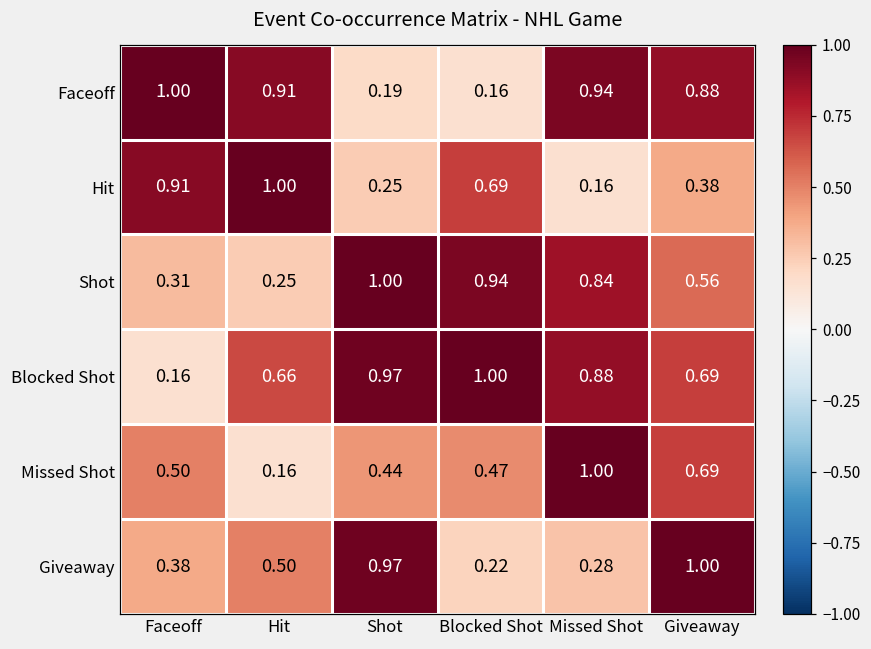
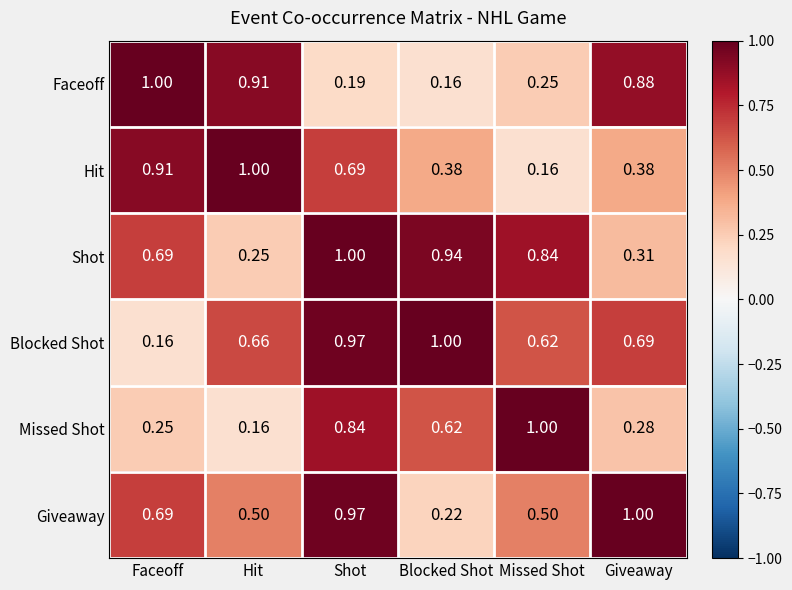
Faceoff, Missed Shot: 0.94 -> 0.25
Hit, Shot: 0.25 -> 0.69
Hit, Blocked Shot: 0.69 -> 0.38
Shot, Faceoff: 0.31 -> 0.69
Shot, Giveaway: 0.56 -> 0.31
Blocked Shot, Missed Shot: 0.88 -> 0.62
Missed Shot, Faceoff: 0.50 -> 0.25
Missed Shot, Shot: 0.44 -> 0.84
Missed Shot, Blocked Shot: 0.47 -> 0.62
Missed Shot, Giveaway: 0.69 -> 0.28
Giveaway, Faceoff: 0.38 -> 0.69
Giveaway, Missed Shot: 0.28 -> 0.50
